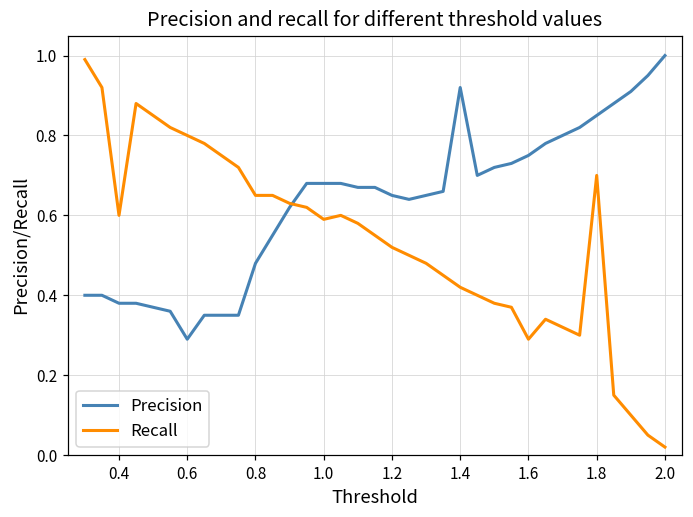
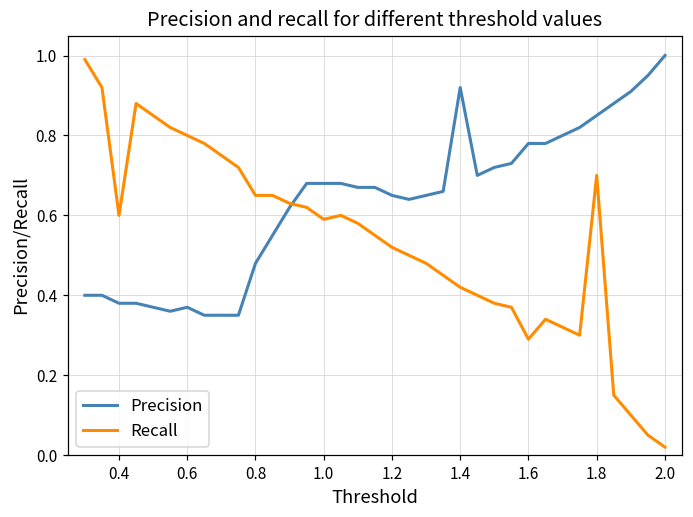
Precision, 0.6: 0.29 -> 0.37
Precision, 1.6: 0.75 -> 0.78
